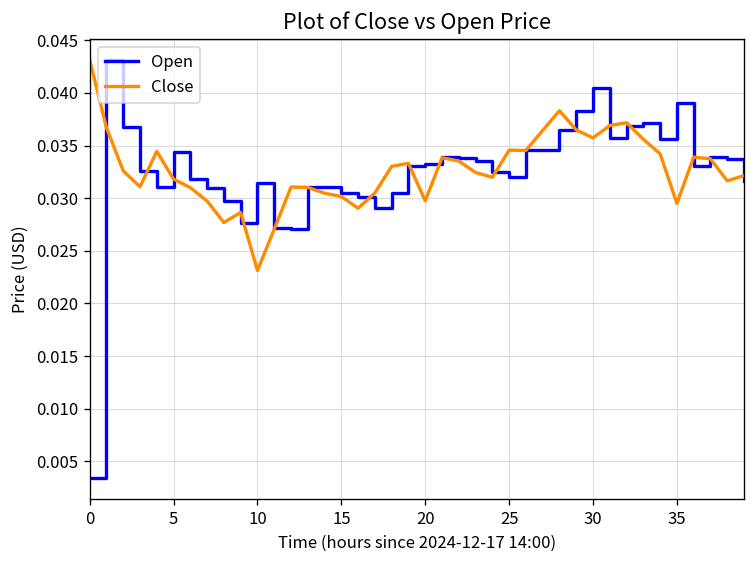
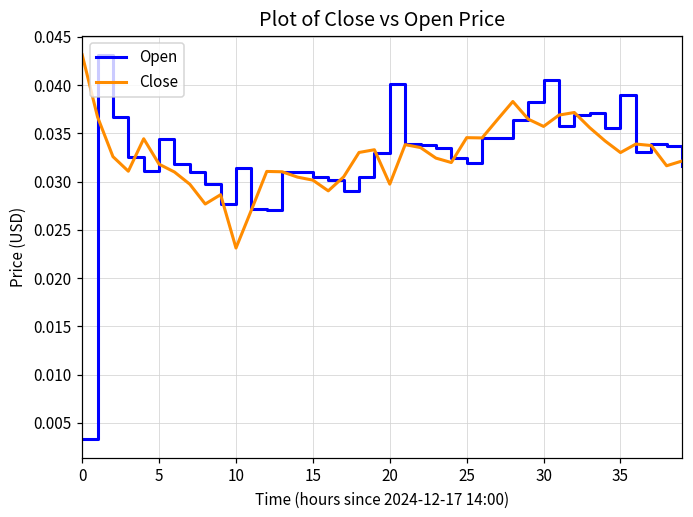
Open, 20: 0.033 -> 0.040
Close, 35: 0.029 -> 0.033
